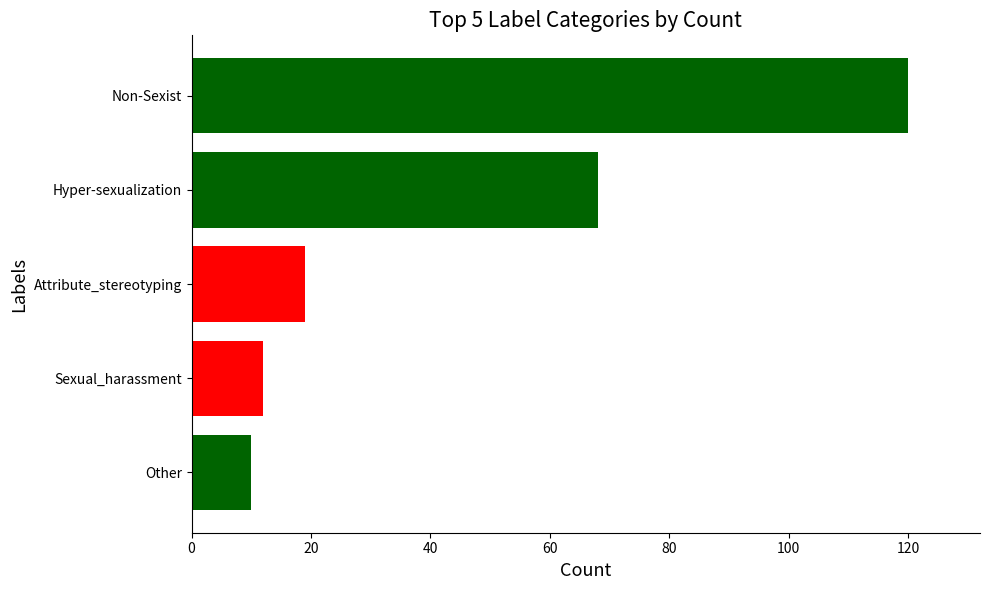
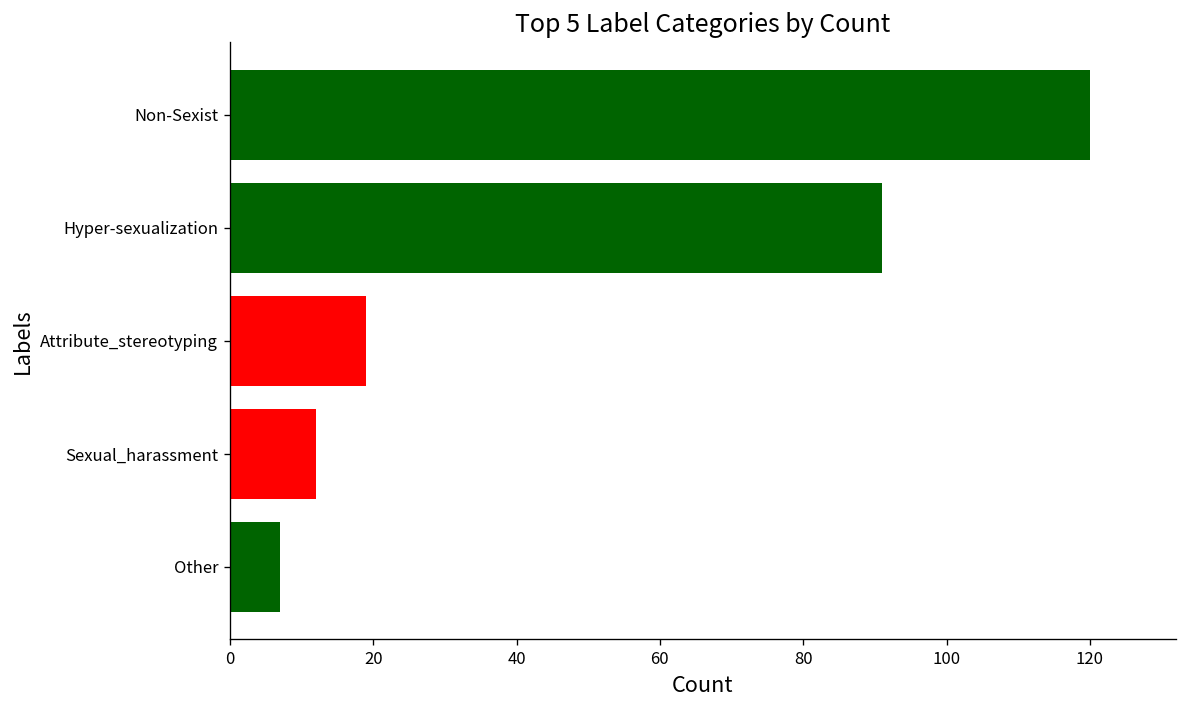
Hyper-sexualization: 68 -> 91
Other: 10 -> 7
